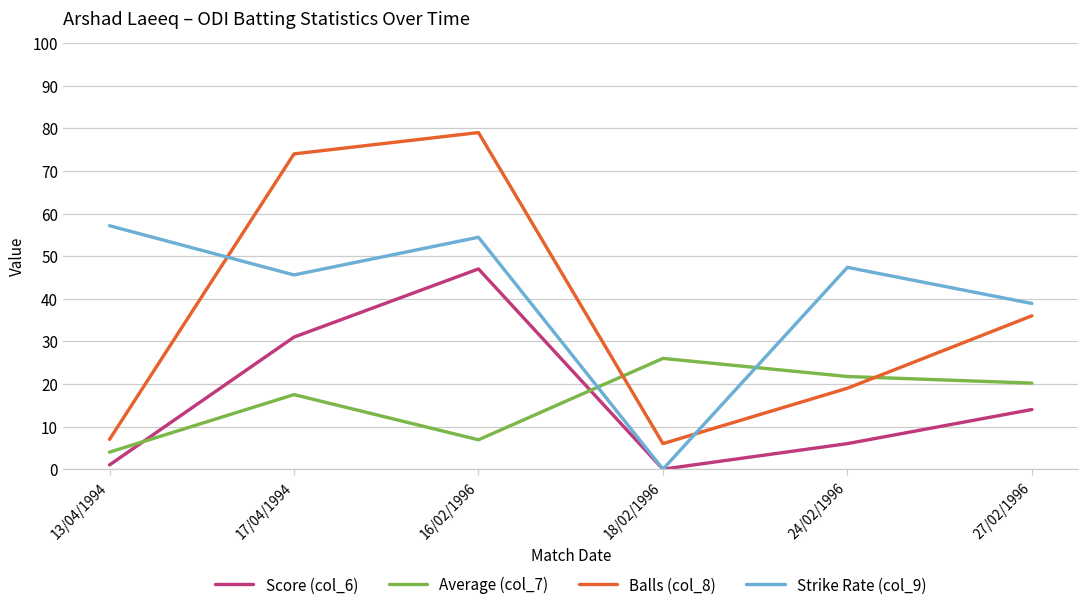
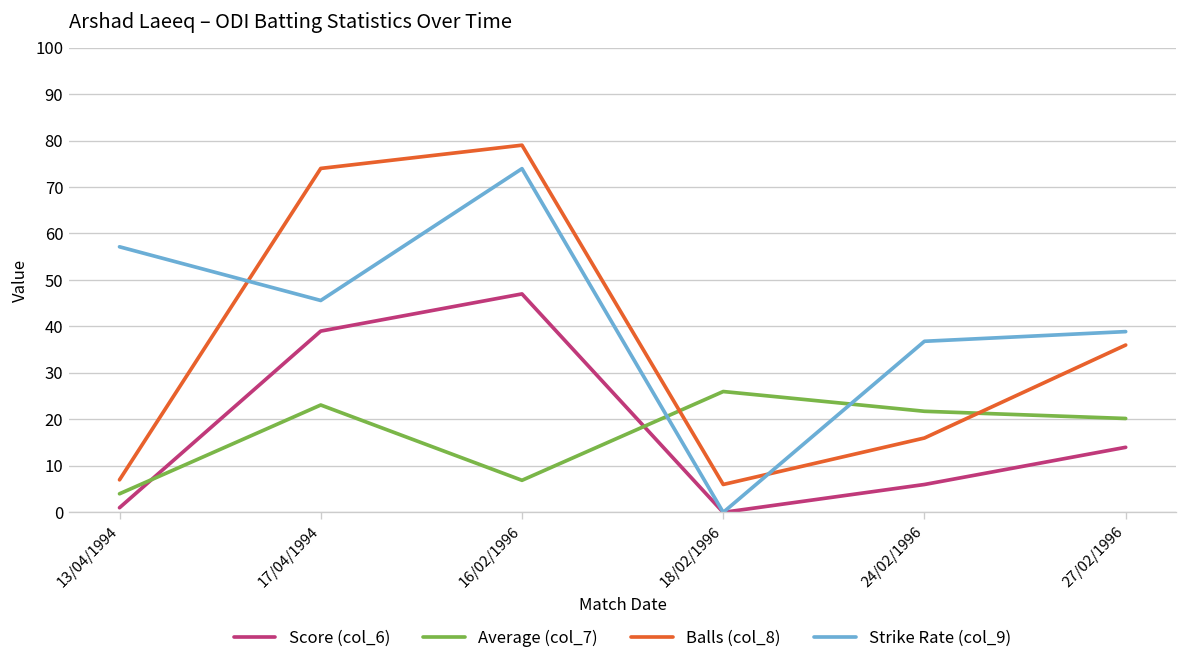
Score (col_6), 17/04/1994: 31 -> 39
Average (col_7), 17/04/1994: 18 -> 23
Strike Rate (col_9), 16/02/1996: 54 -> 74
Balls (col_8), 24/02/1996: 19 -> 16
Strike Rate (col_9), 24/02/1996: 47 -> 37
